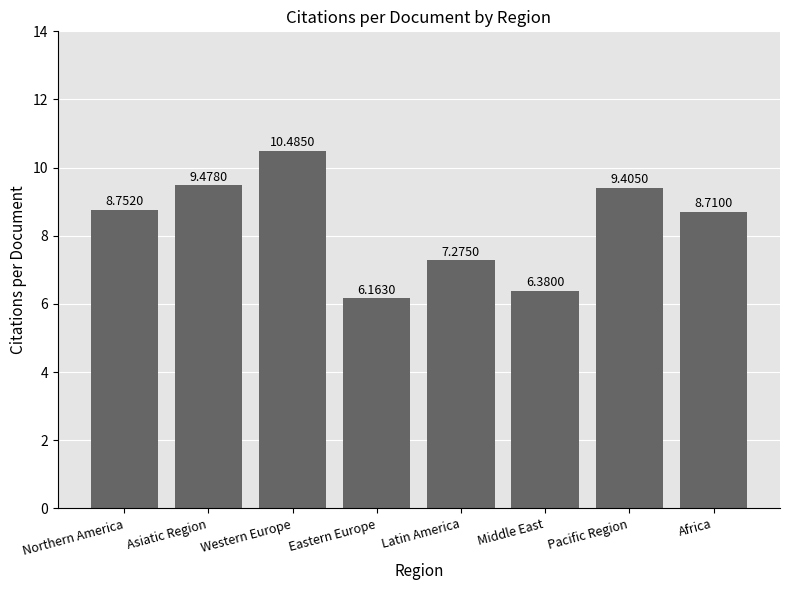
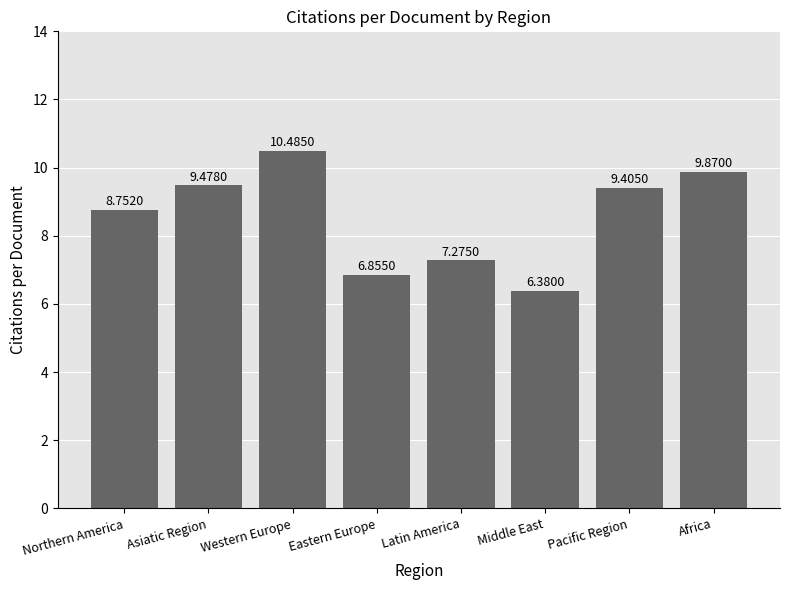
Eastern Europe: 6.1630 -> 6.8550
Africa: 8.7100 -> 9.8700
